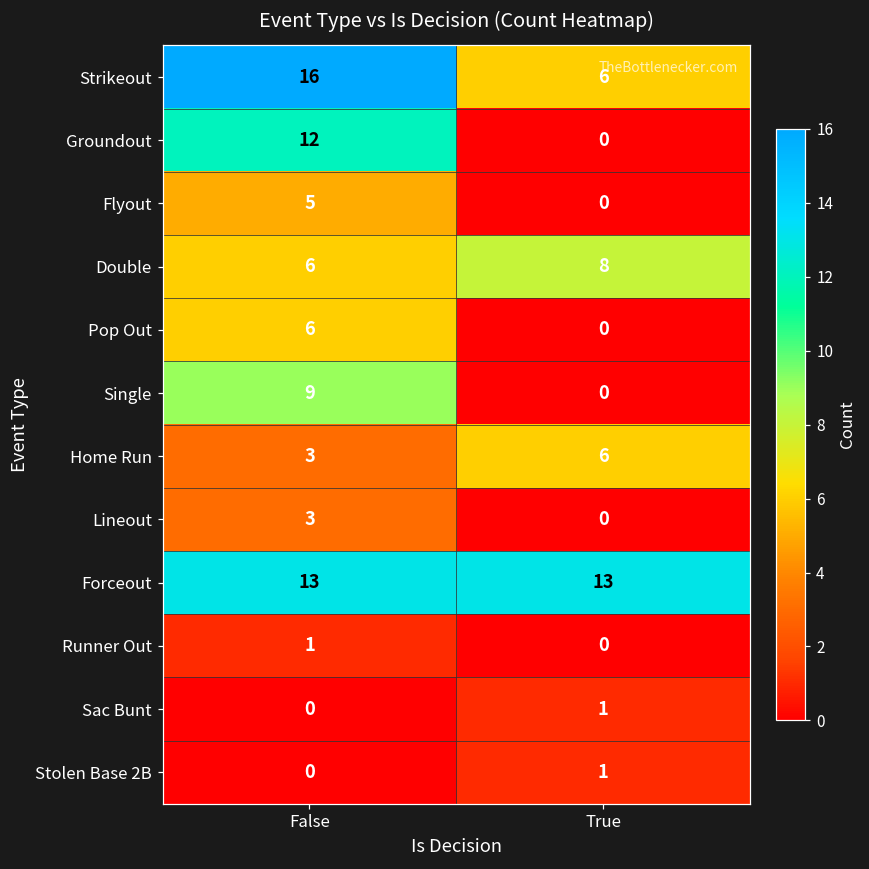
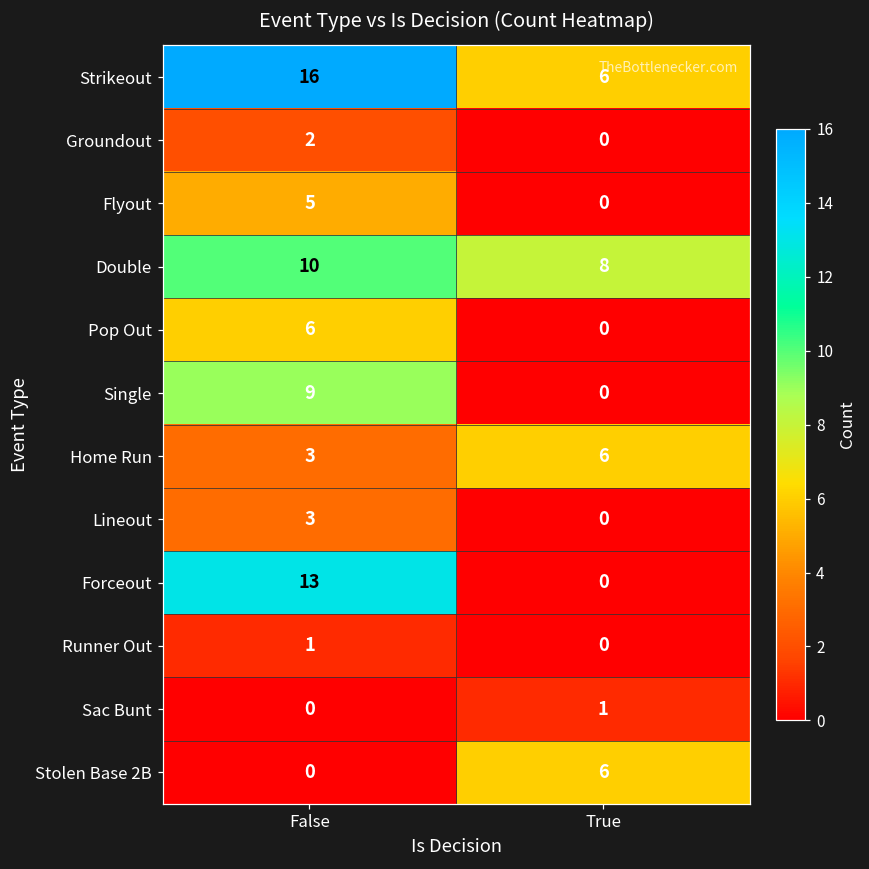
Groundout, False: 12 -> 2
Double, False: 6 -> 10
Forceout, True: 13 -> 0
Stolen Base 2B, True: 1 -> 6
